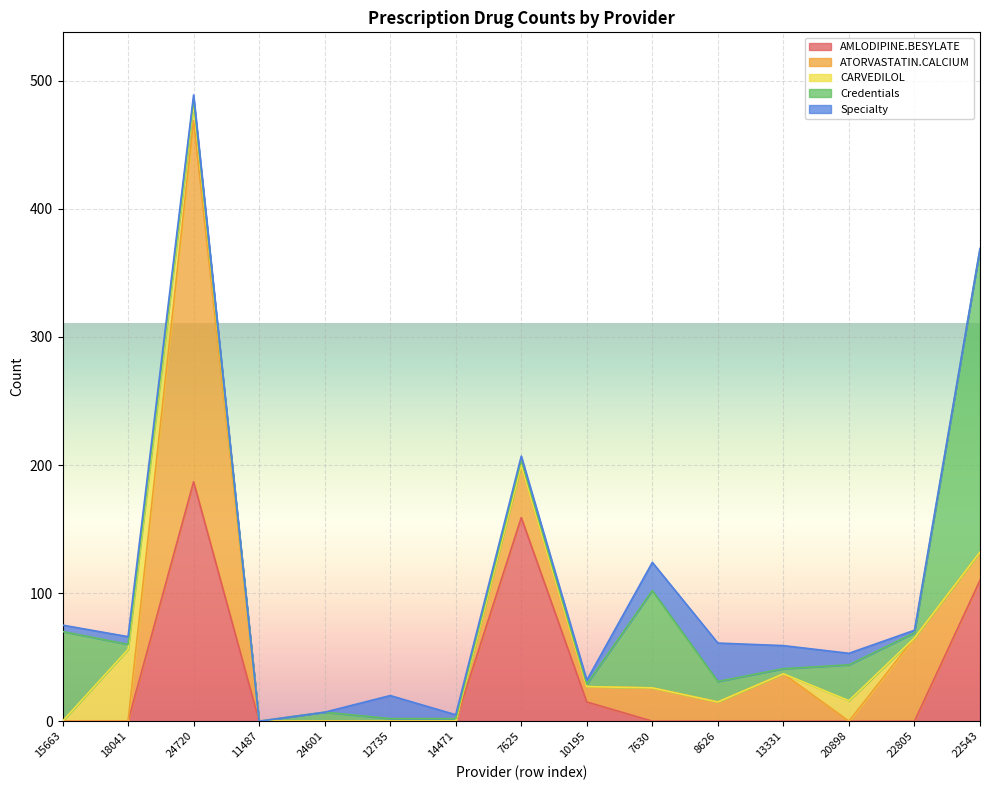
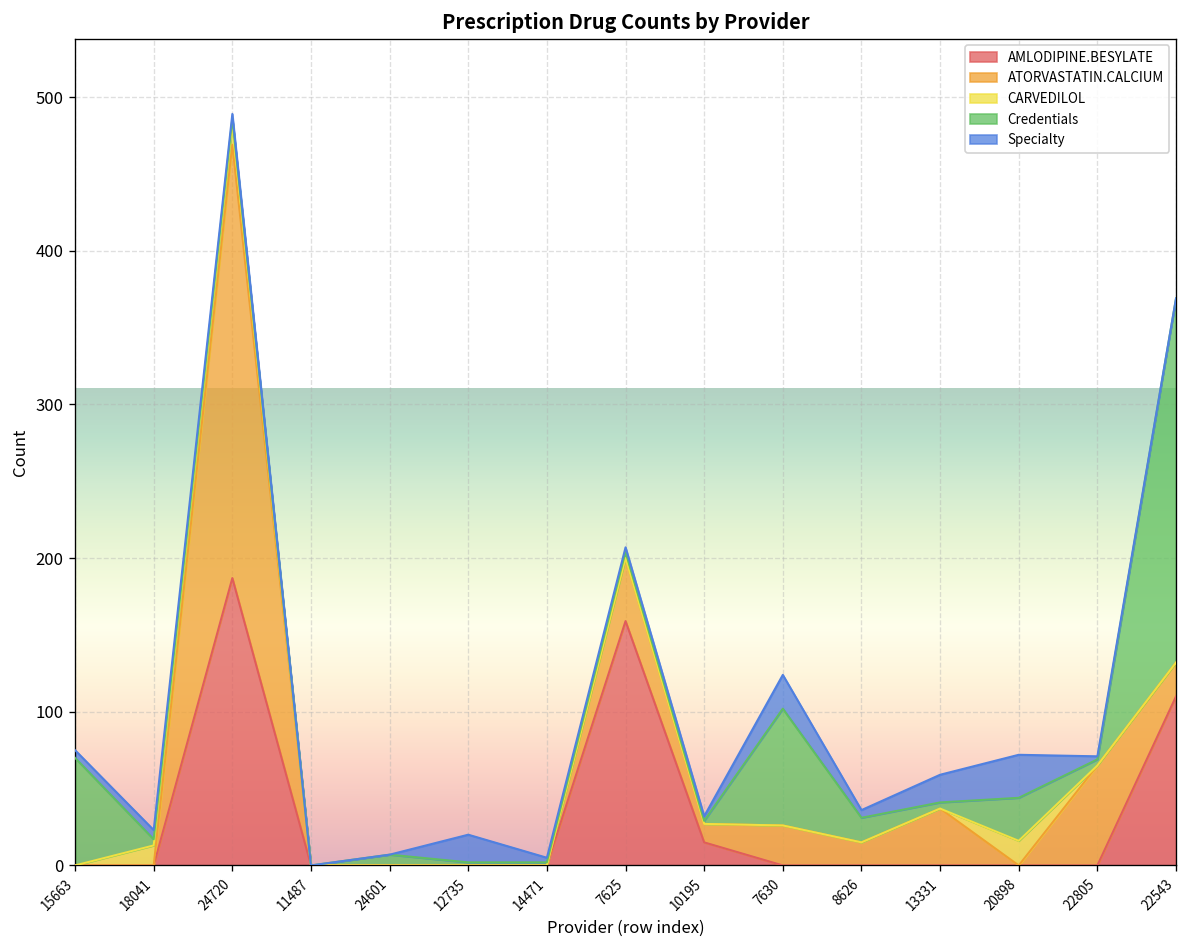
CARVEDILOL, 18041: 56 -> 13
Specialty, 8626: 30 -> 5
Specialty, 20898: 9 -> 28
